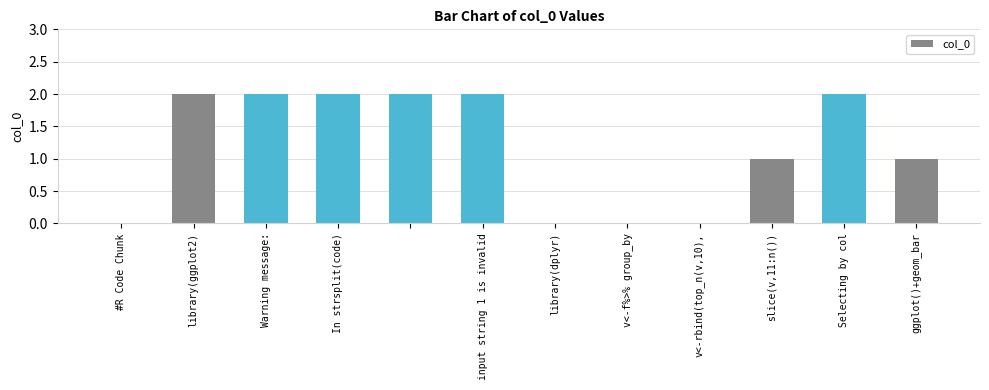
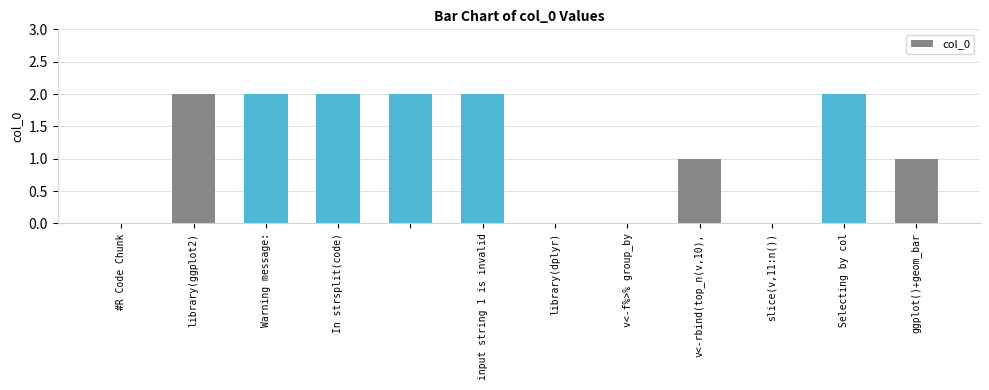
v<-rbind(top_n(v,10),: 0 -> 1
slice(v,11:n()): 1 -> 0
